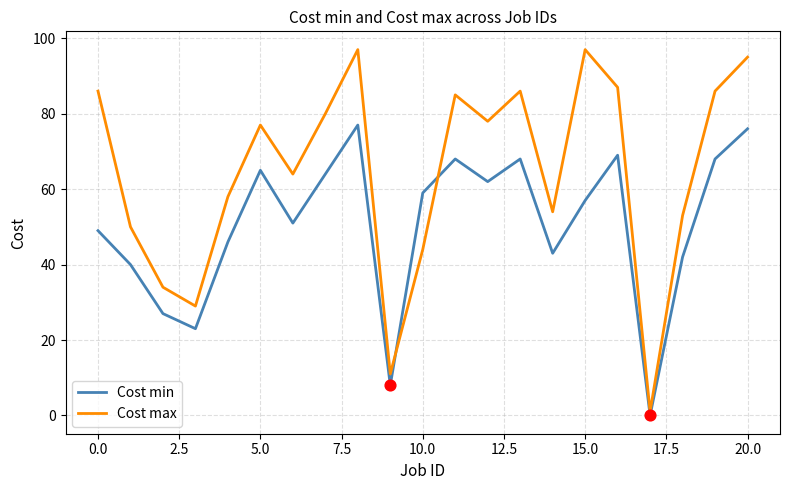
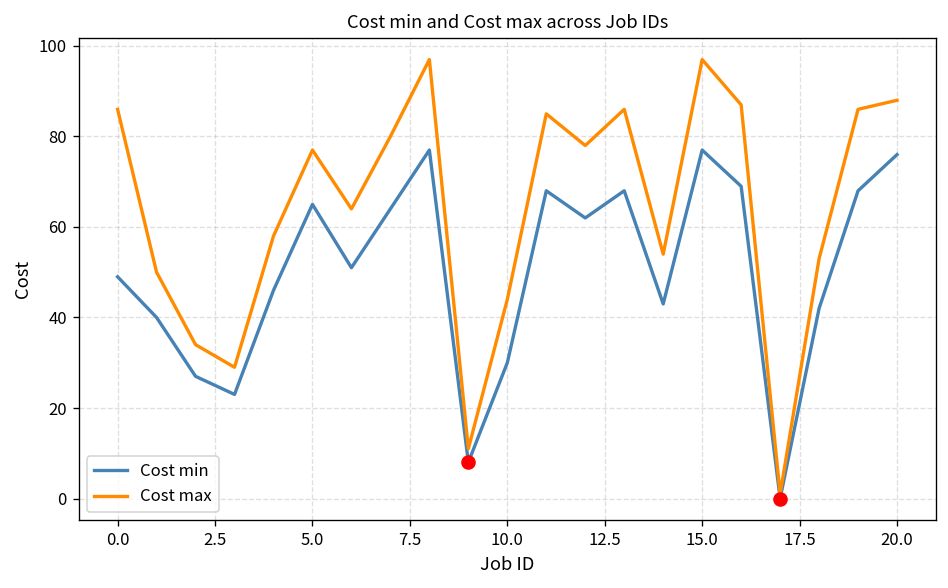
Cost min, 10.0: 59 -> 30
Cost min, 15.0: 57 -> 77
Cost max, 20.0: 95 -> 88
